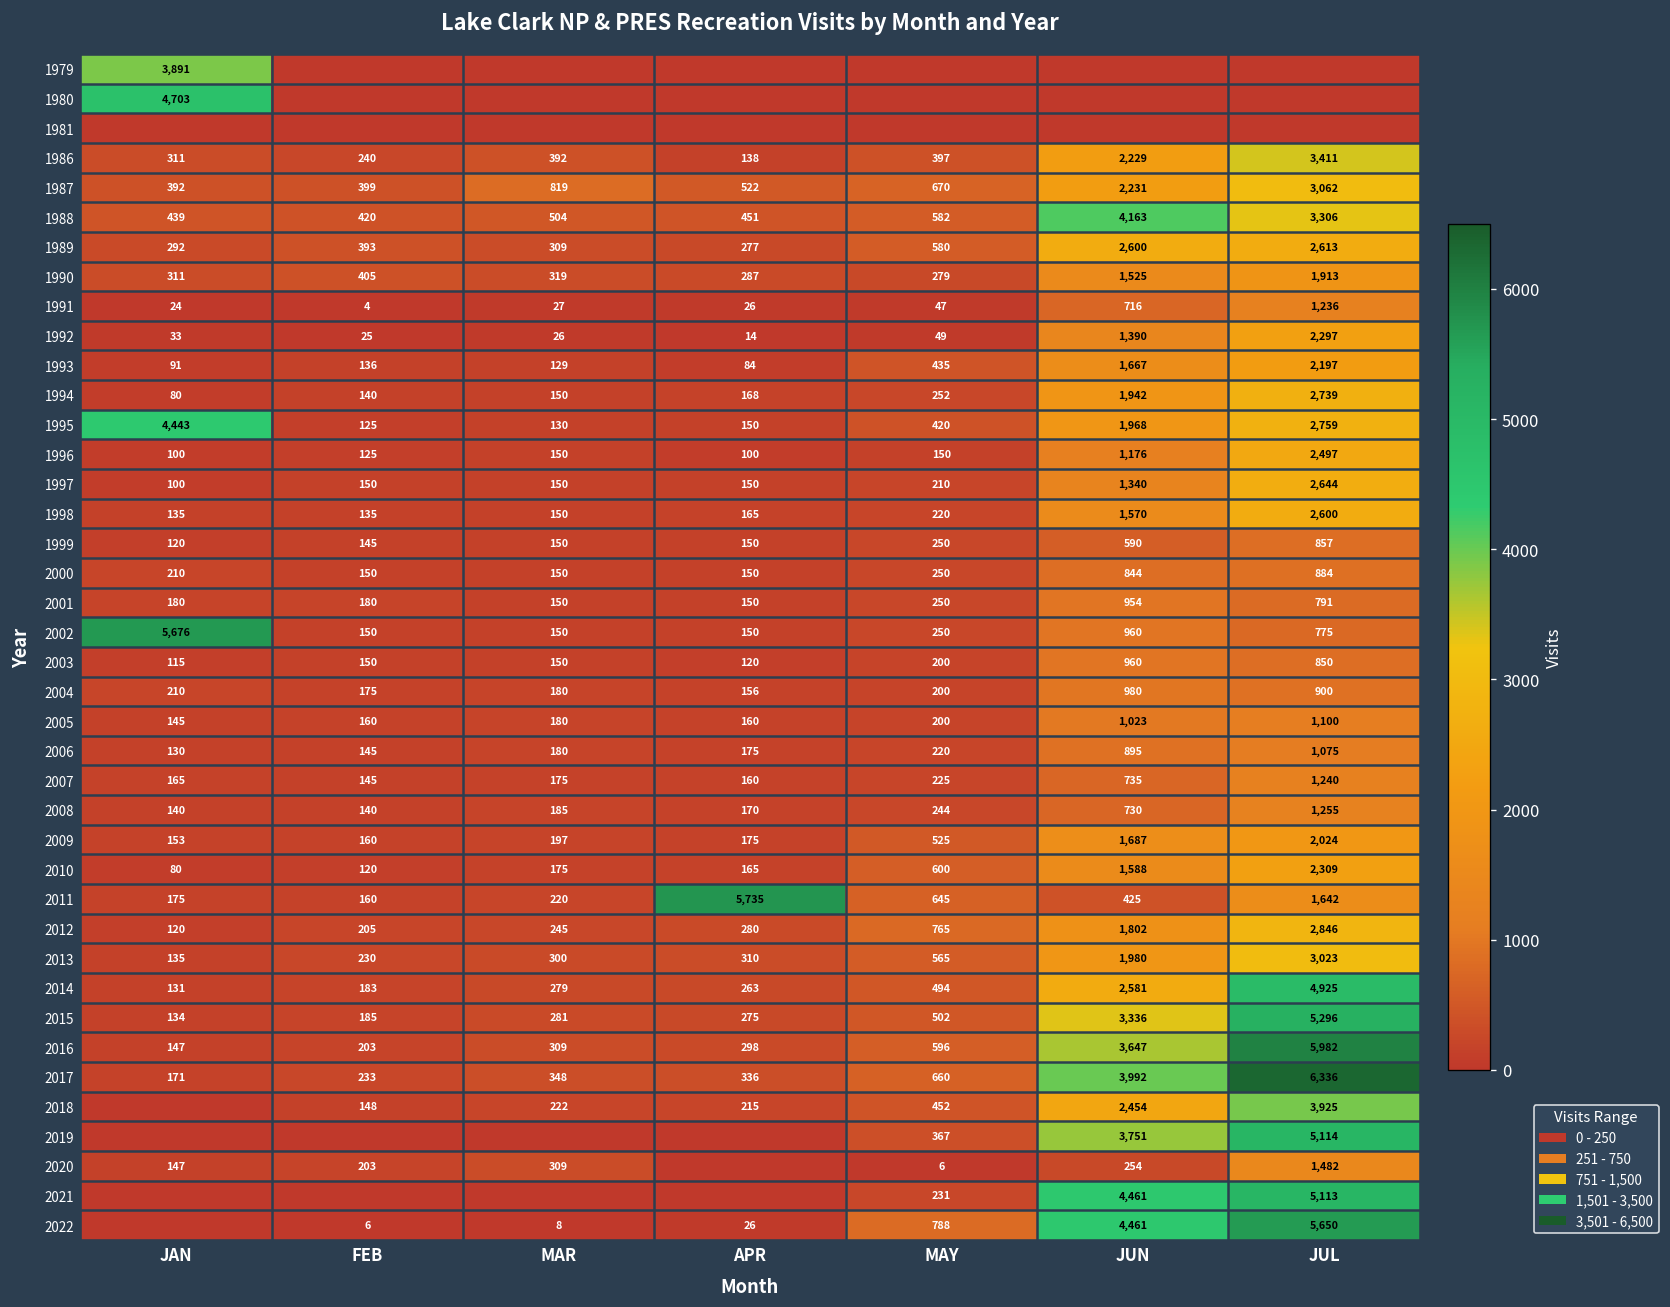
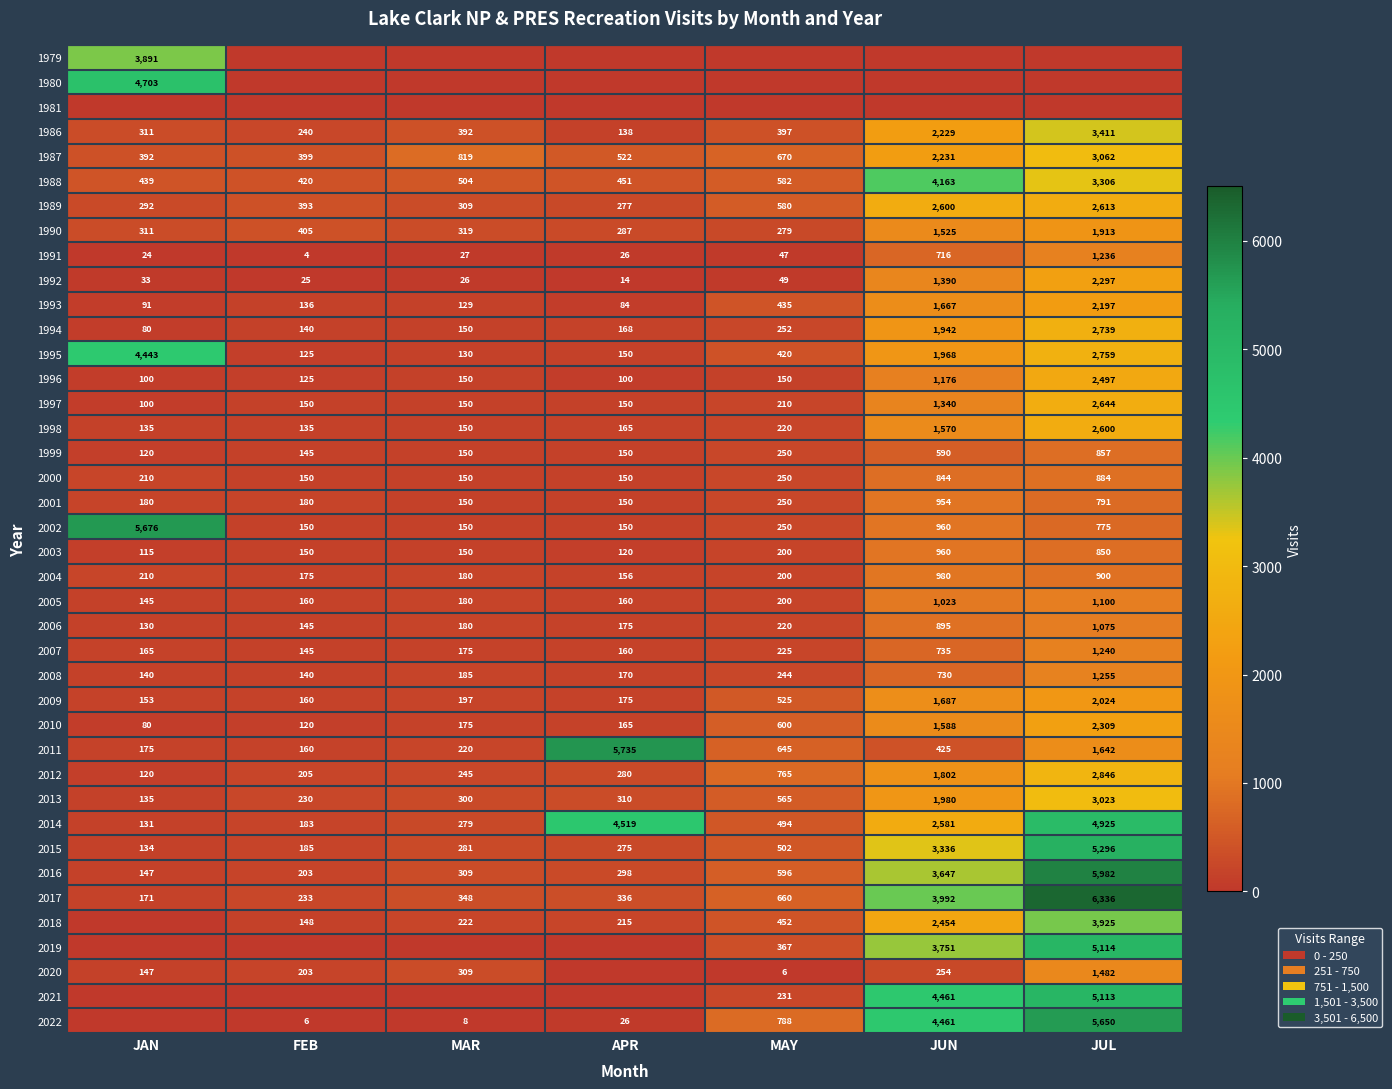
2014, APR: 263 -> 4,519
